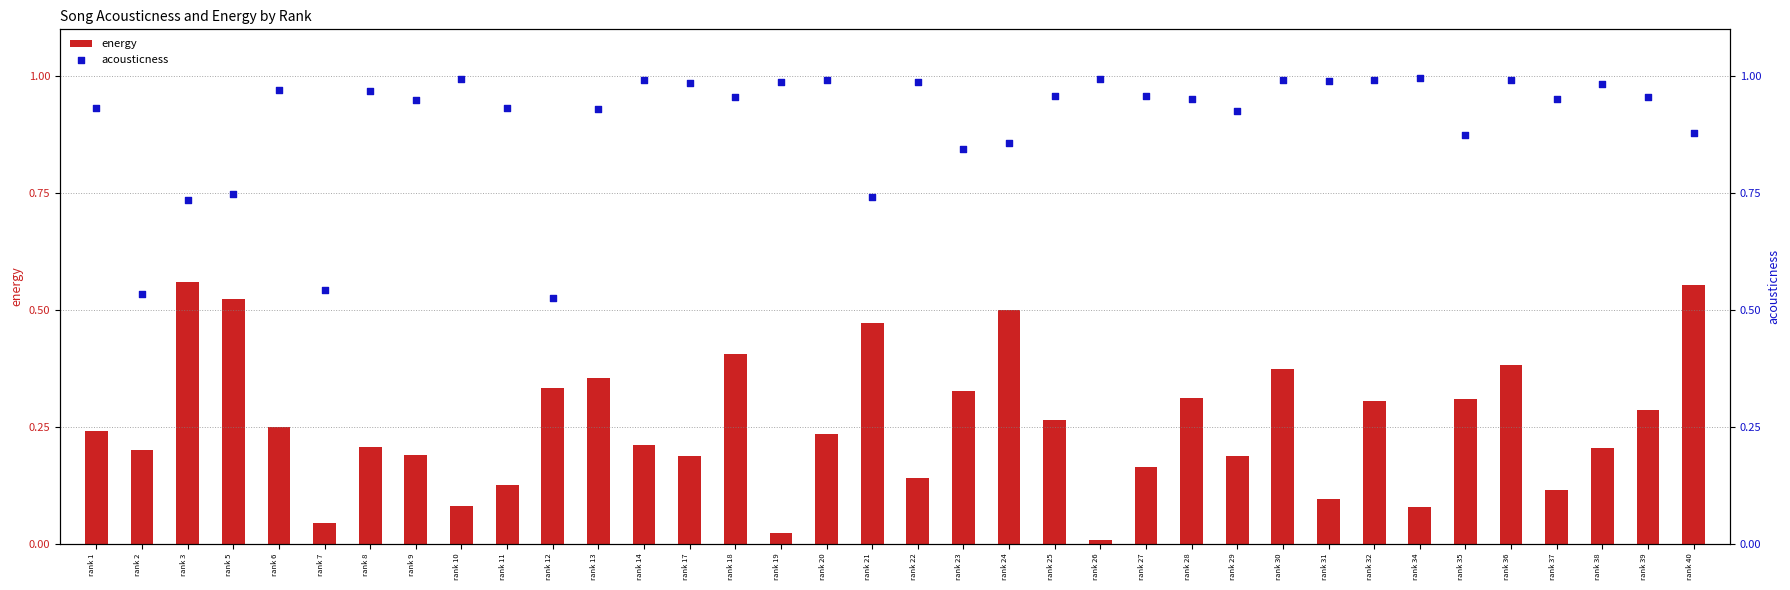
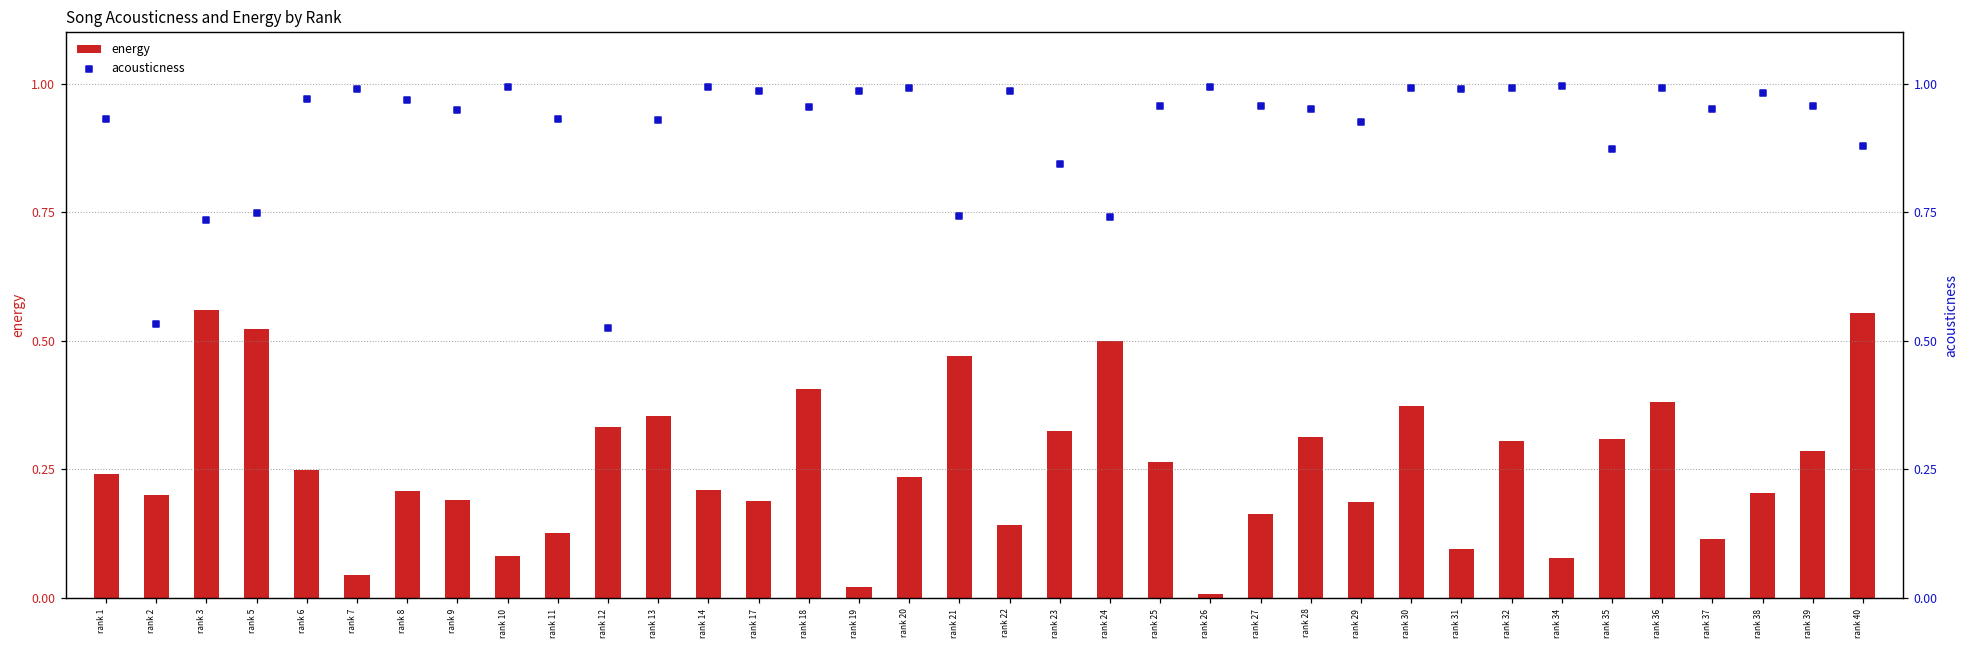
acousticness, rank 7: 0.54 -> 0.99
acousticness, rank 24: 0.86 -> 0.74
